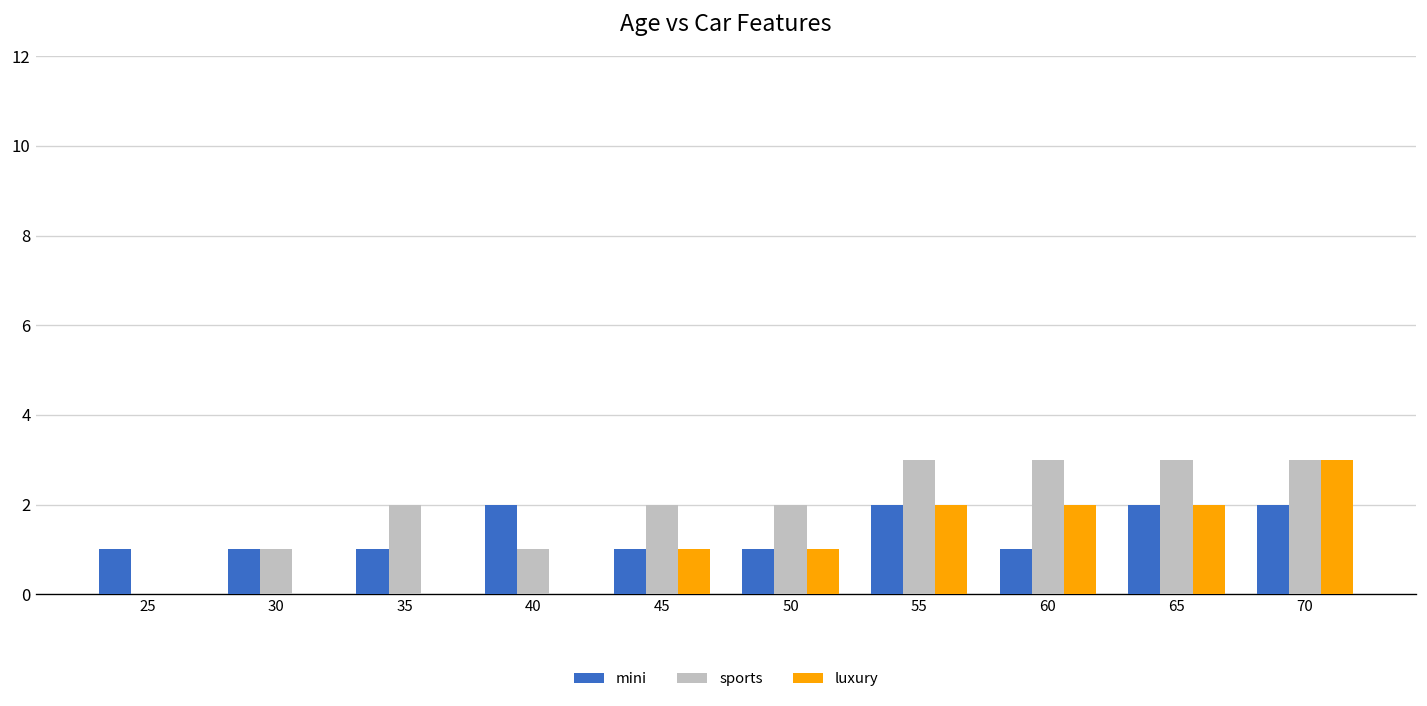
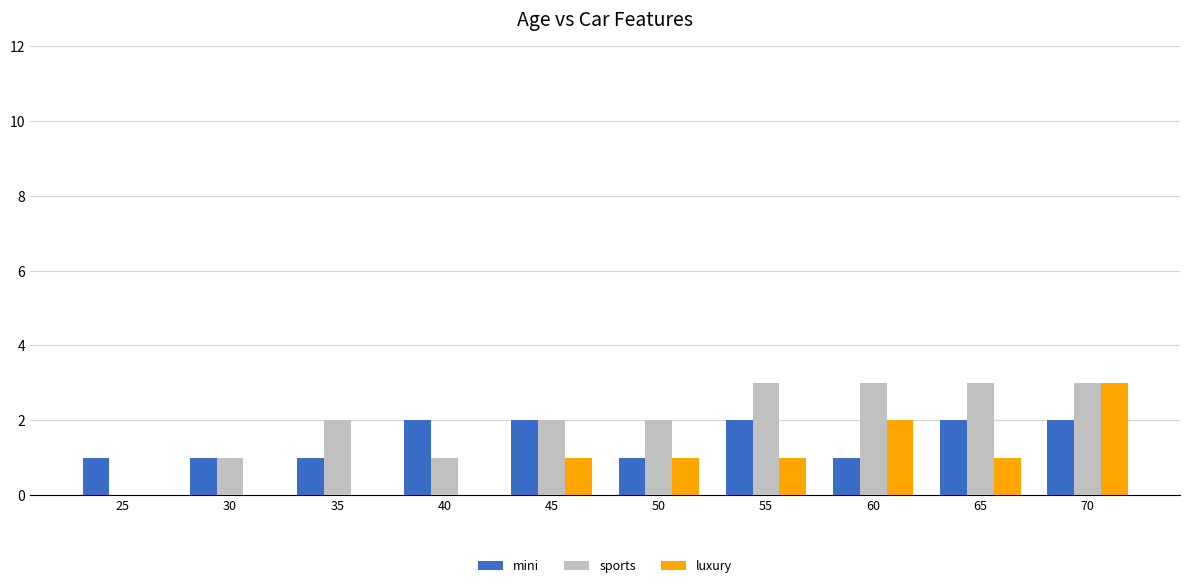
mini, 45: 1 -> 2
luxury, 55: 2 -> 1
luxury, 65: 2 -> 1
